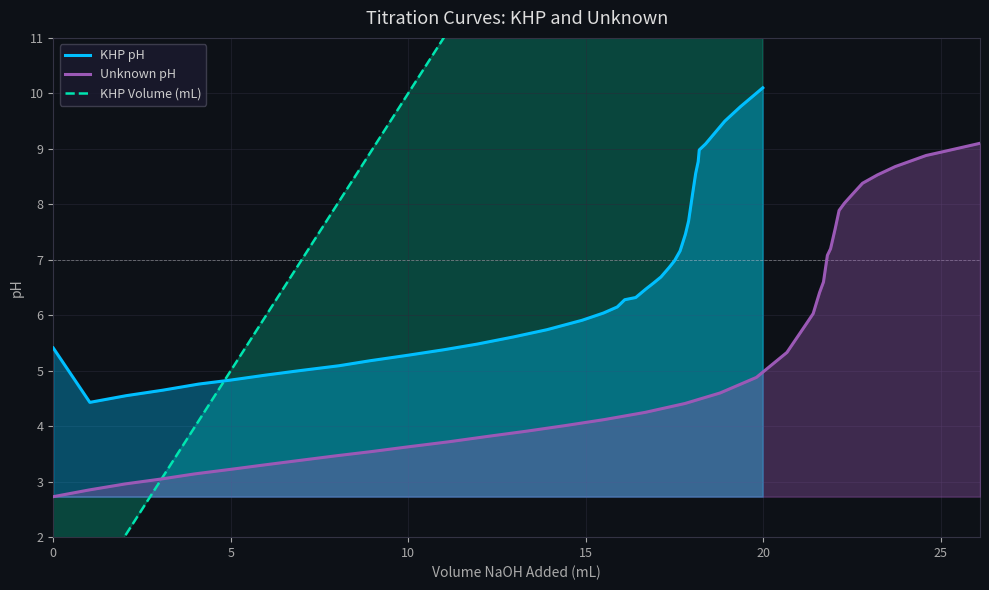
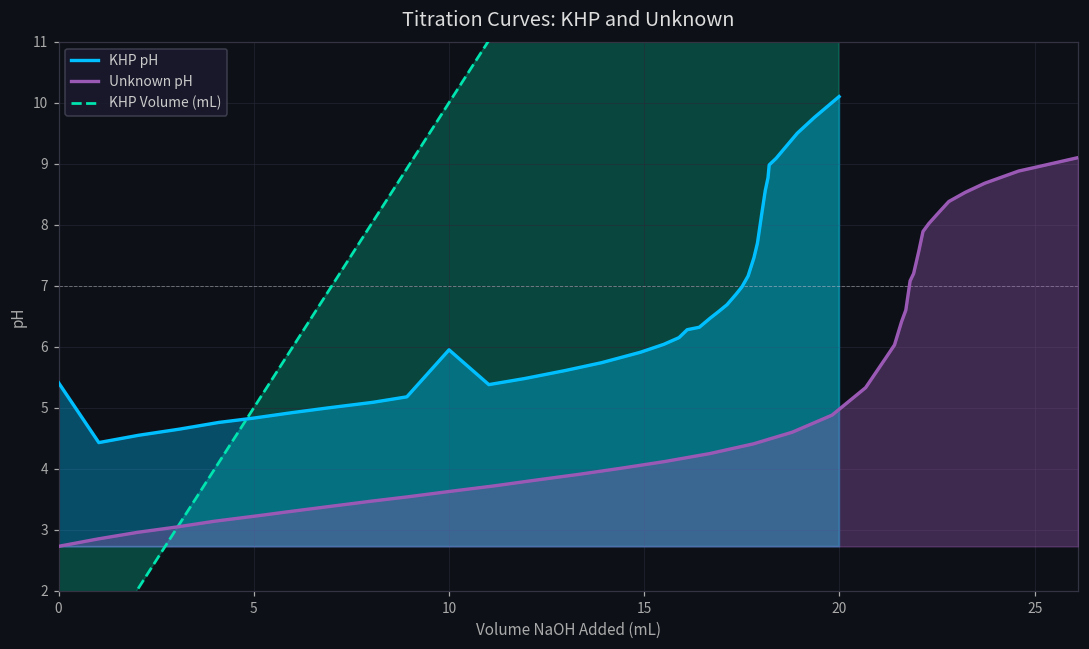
KHP pH, 10: 5.3 -> 6.0
